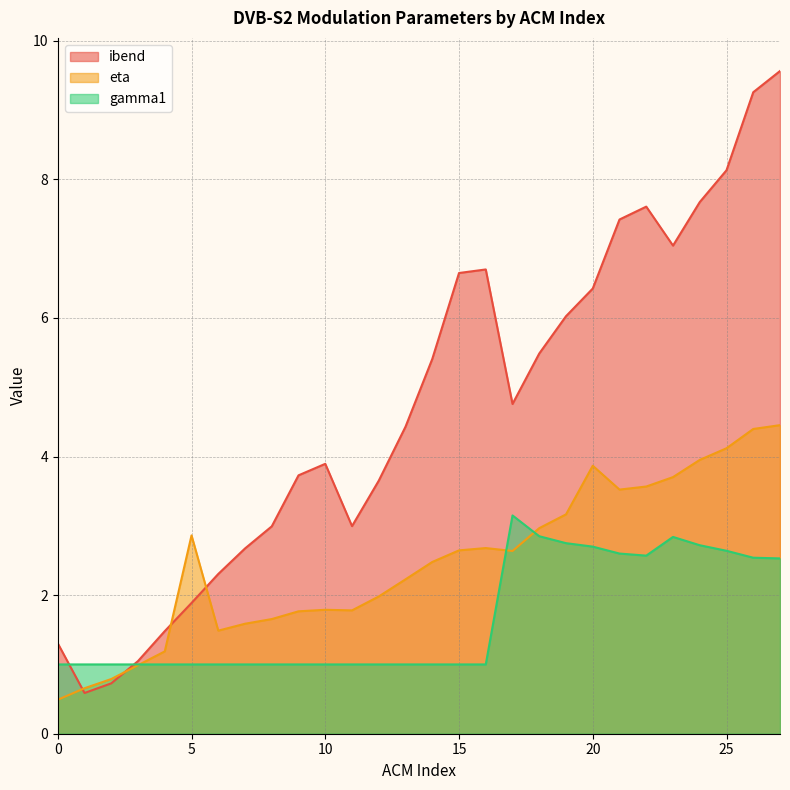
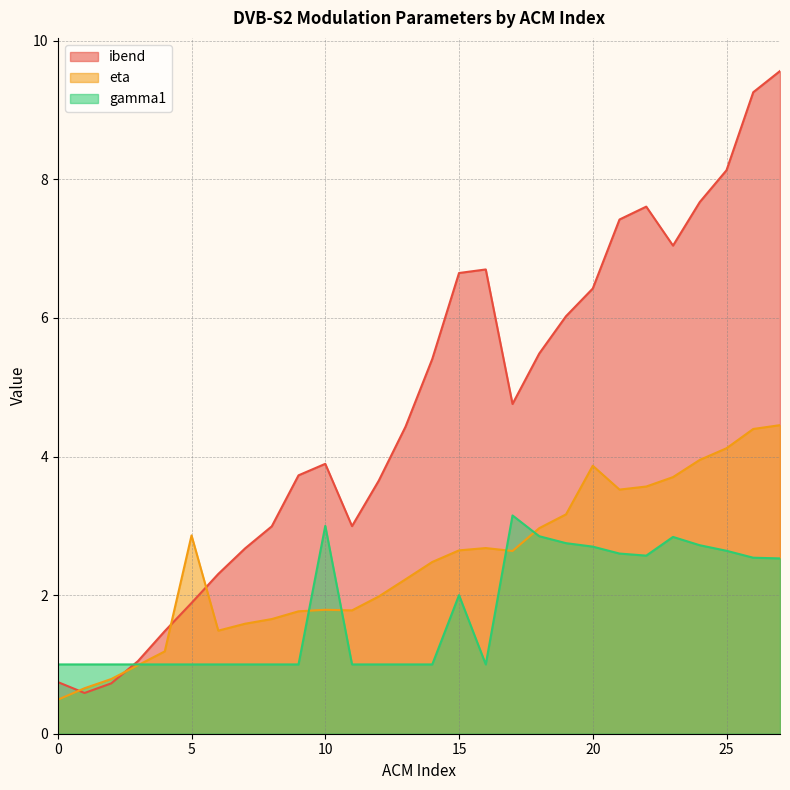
ibend, 0: 1.3 -> 0.7
gamma1, 10: 1 -> 3
gamma1, 15: 1 -> 2
